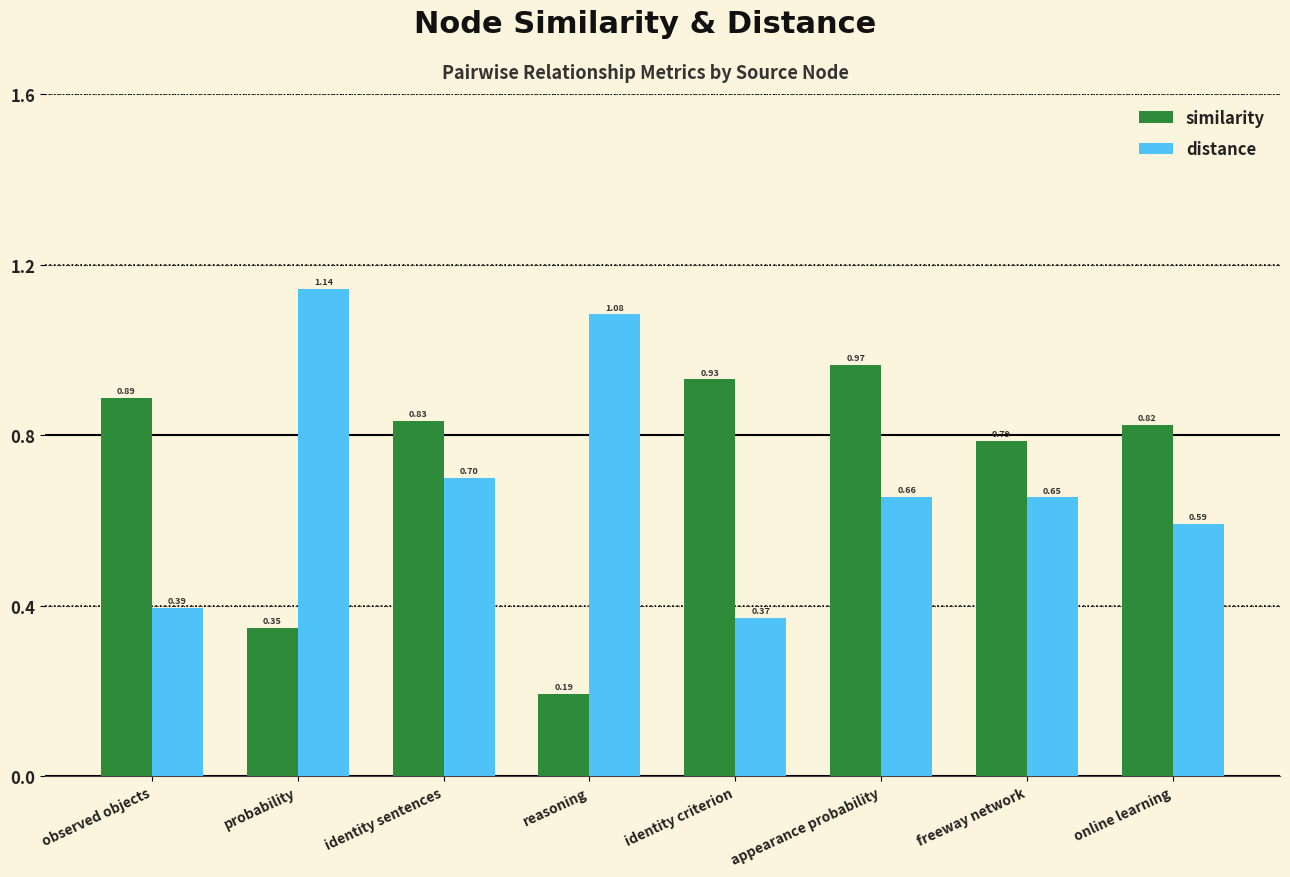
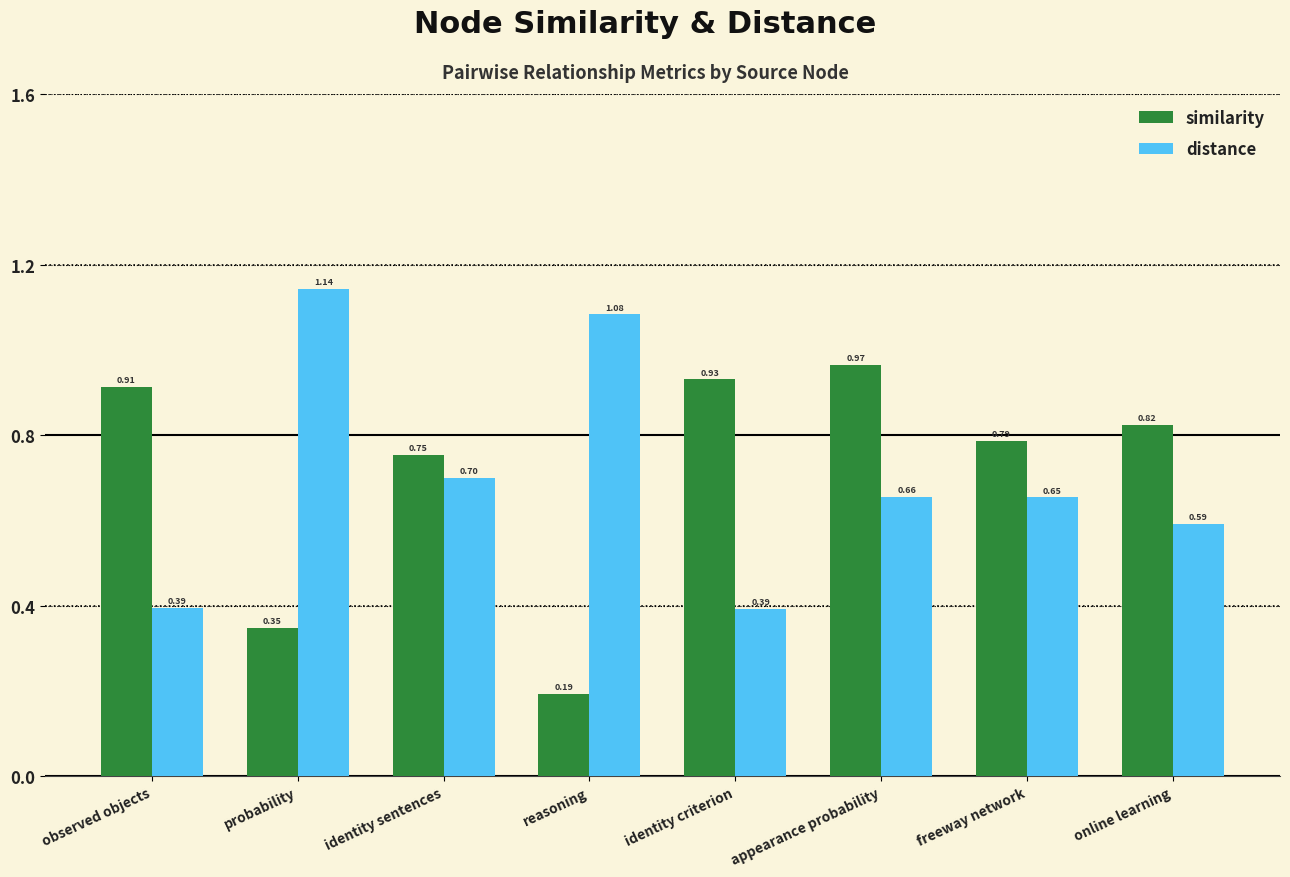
similarity, observed objects: 0.89 -> 0.91
similarity, identity sentences: 0.83 -> 0.75
distance, identity criterion: 0.37 -> 0.39
